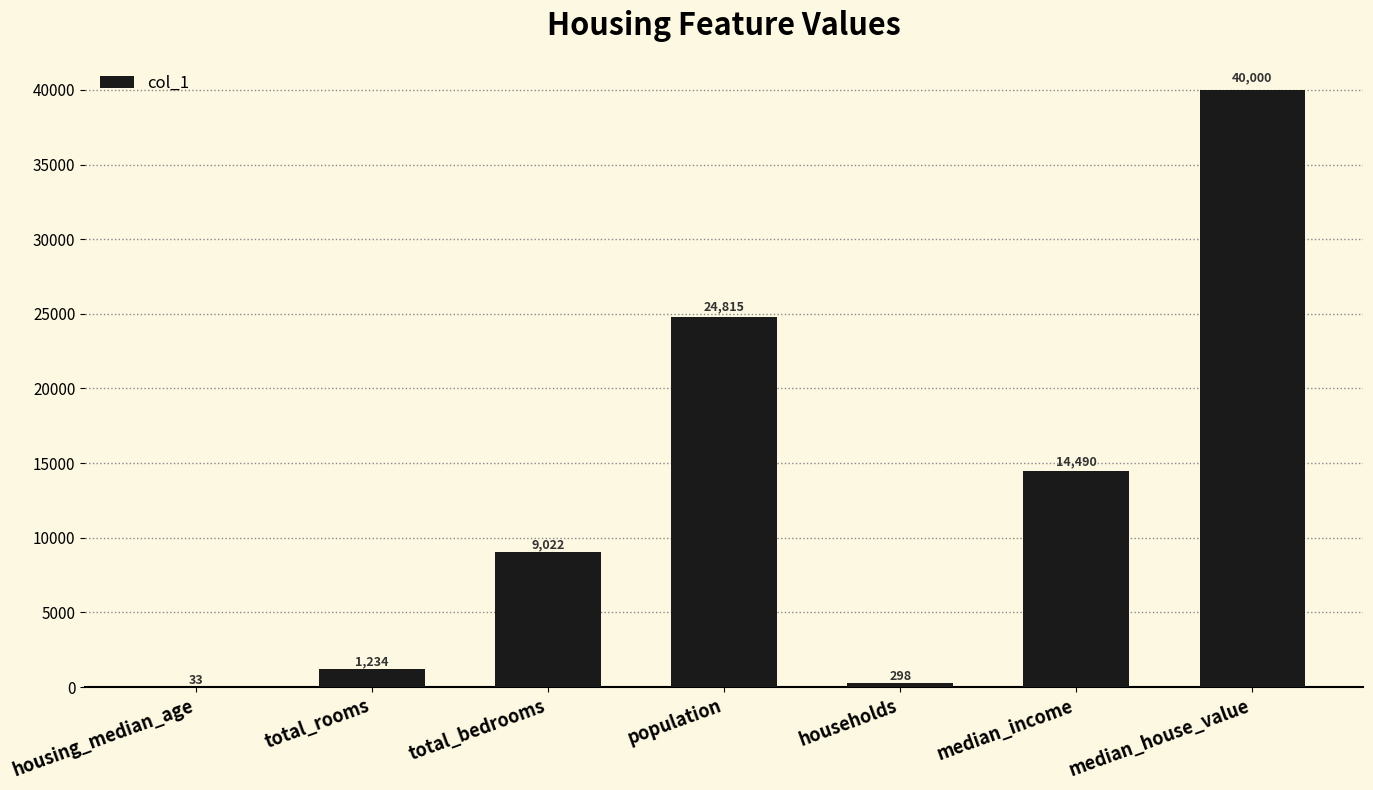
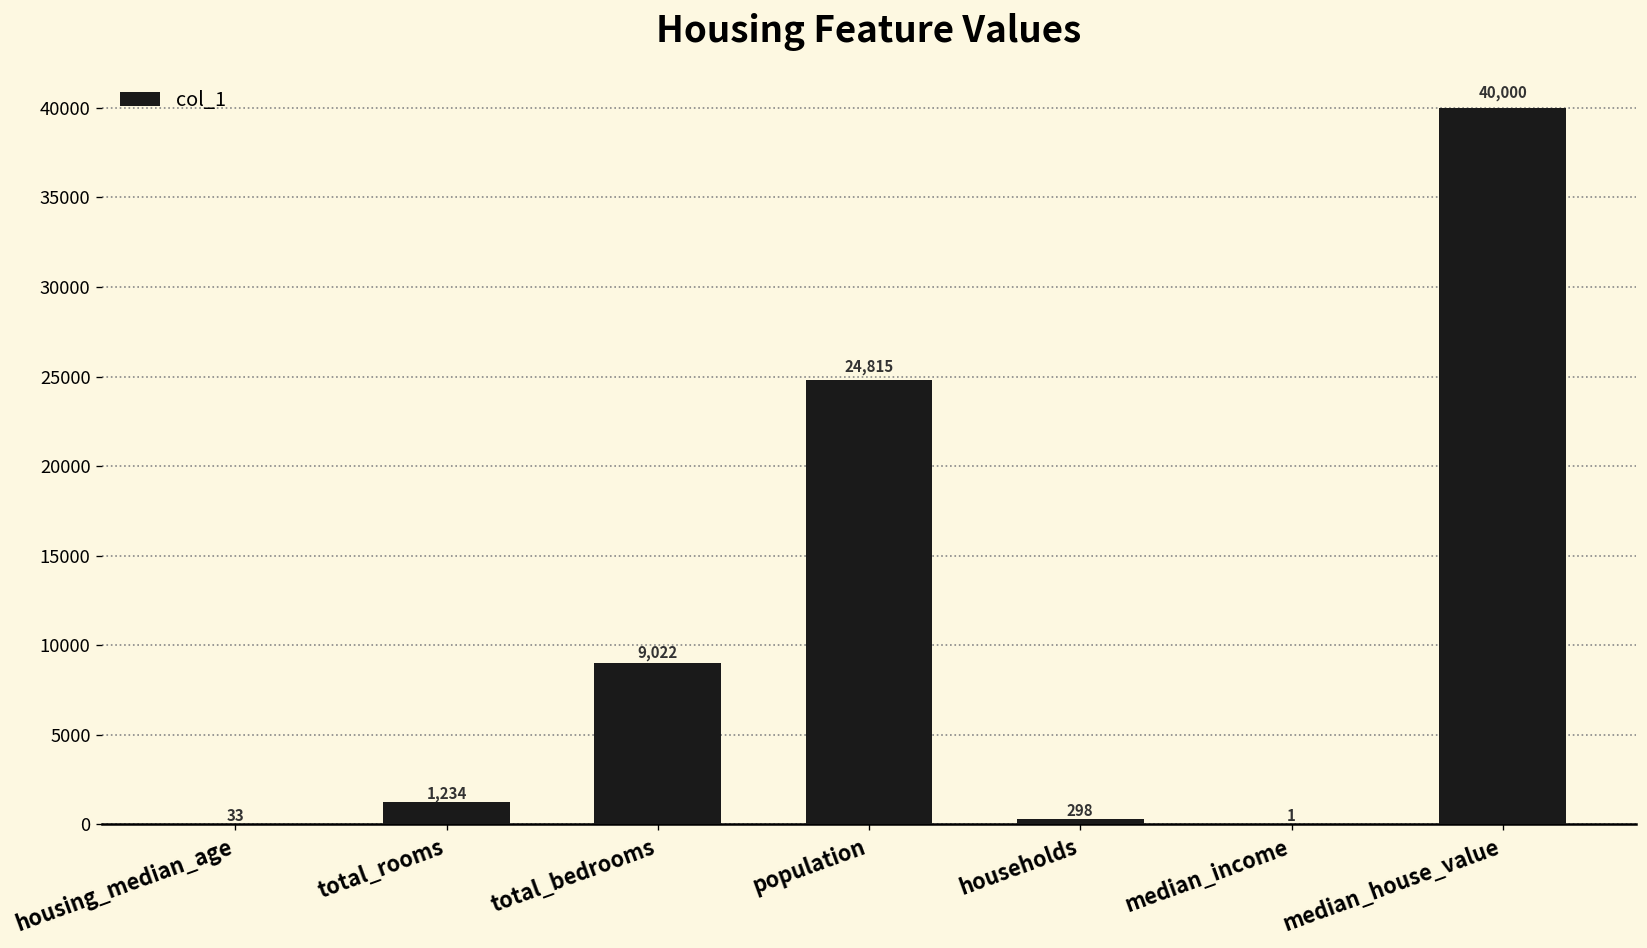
median_income: 14,490 -> 1
